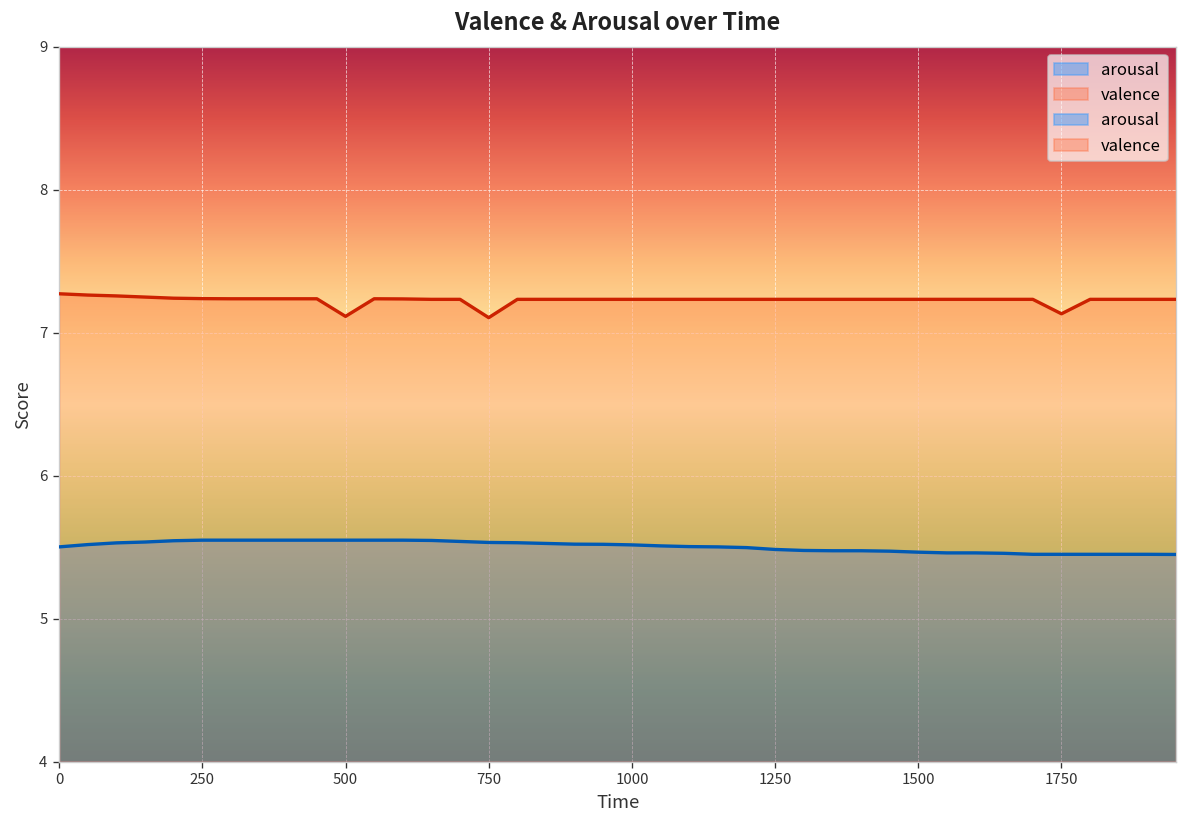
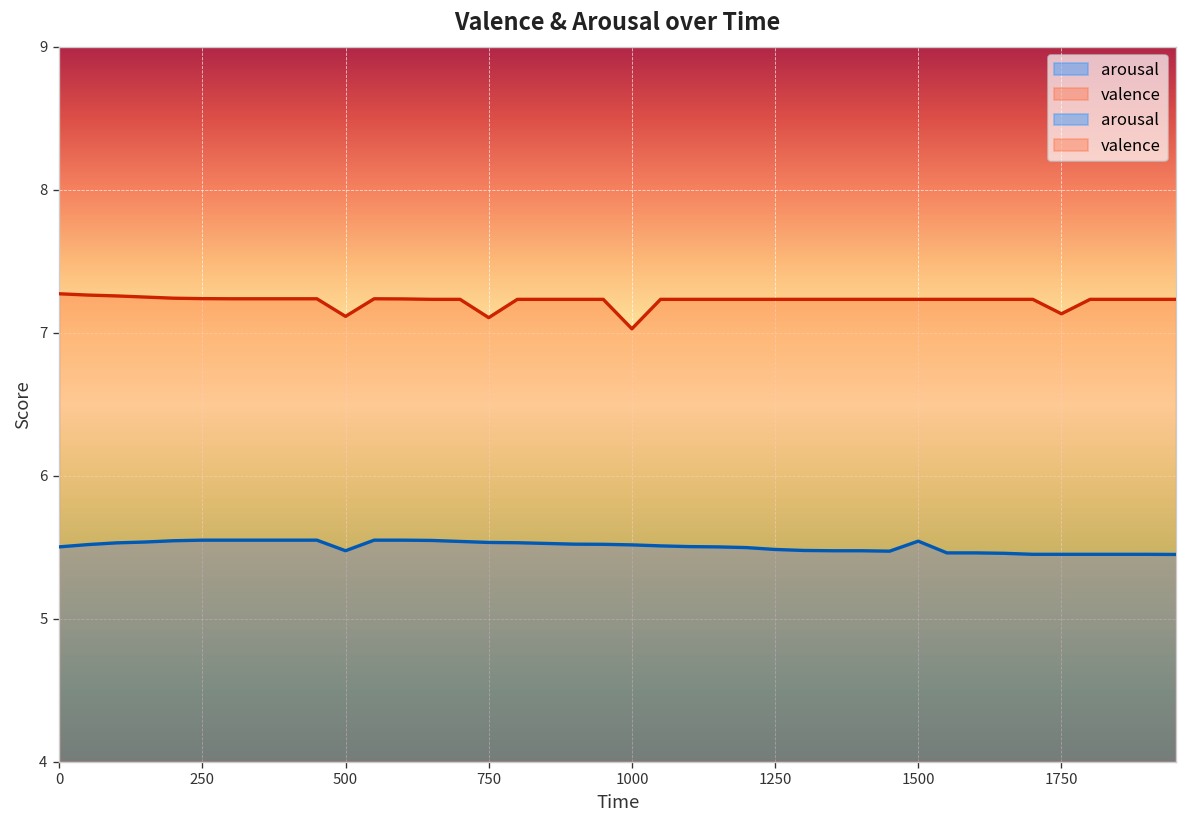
arousal, 500: 5.55 -> 5.48
valence, 1000: 7.23 -> 7.03
arousal, 1500: 5.47 -> 5.54
